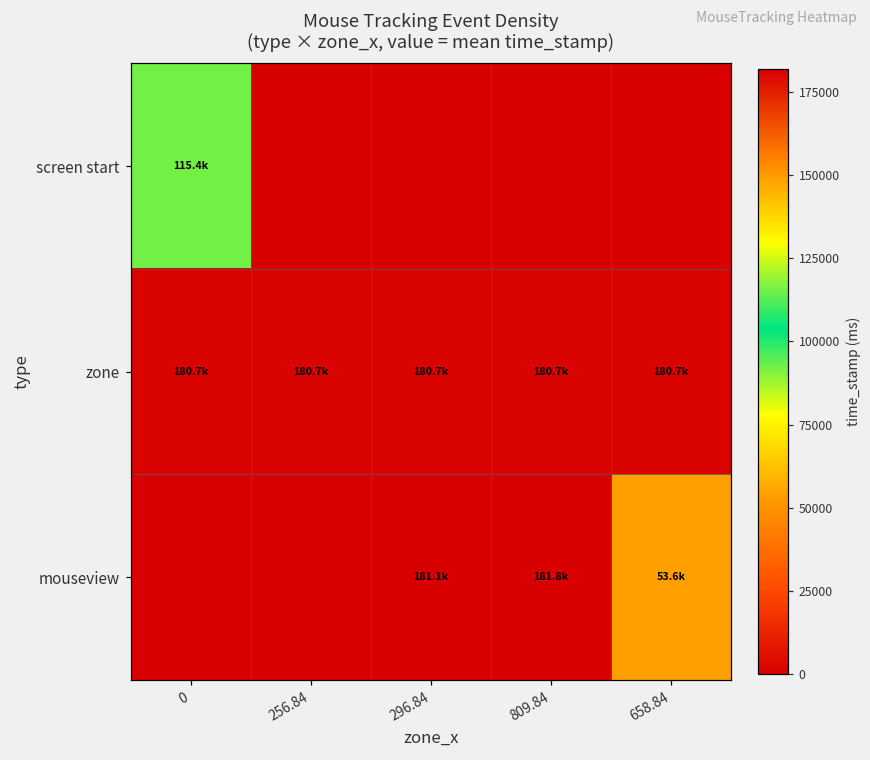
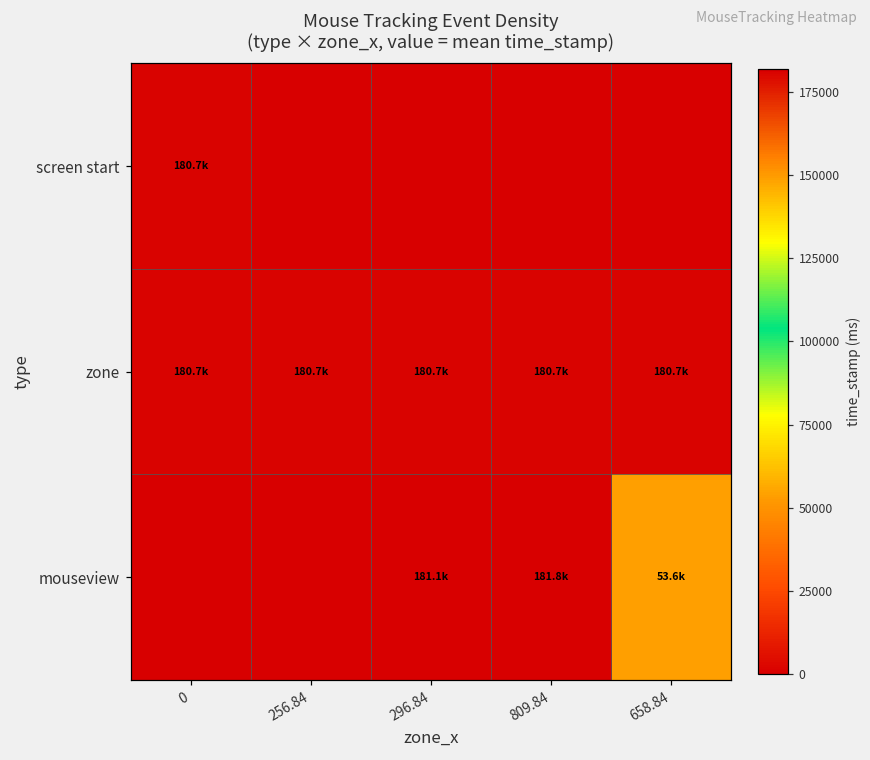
screen start, 0: 115.4k -> 180.7k
